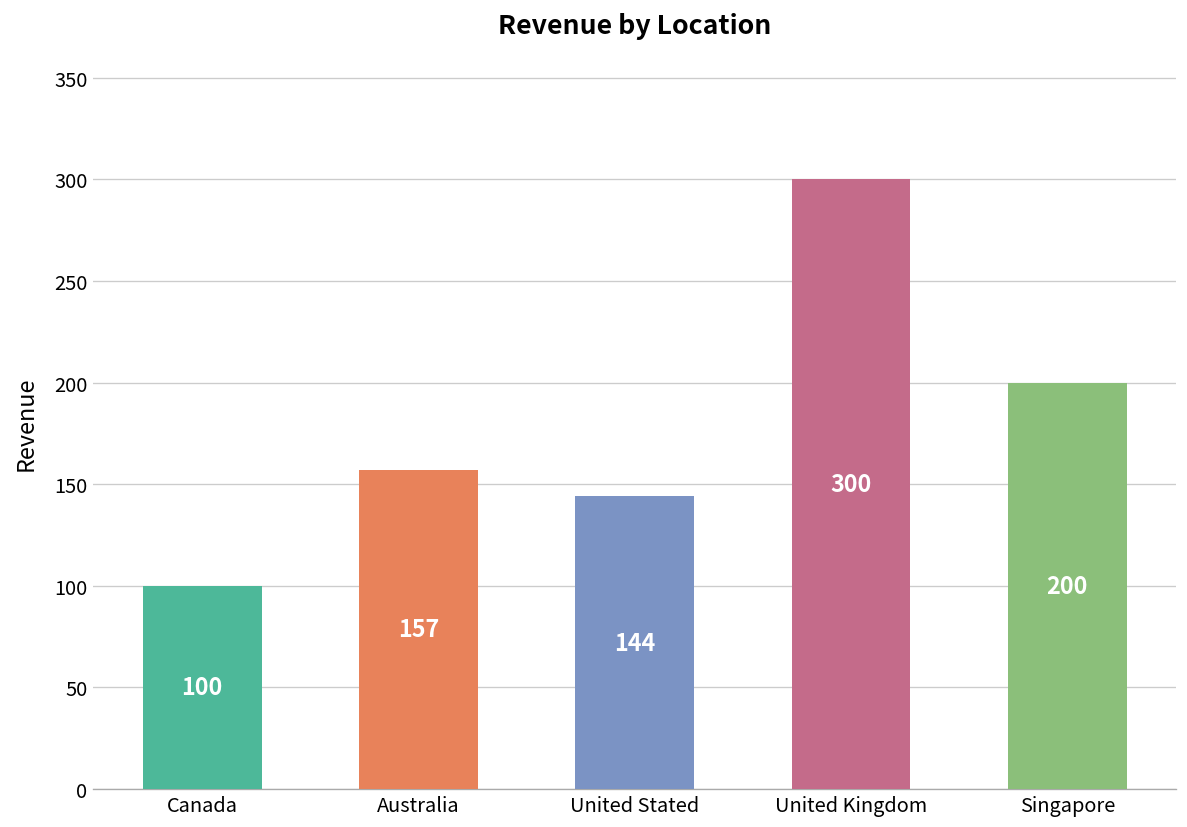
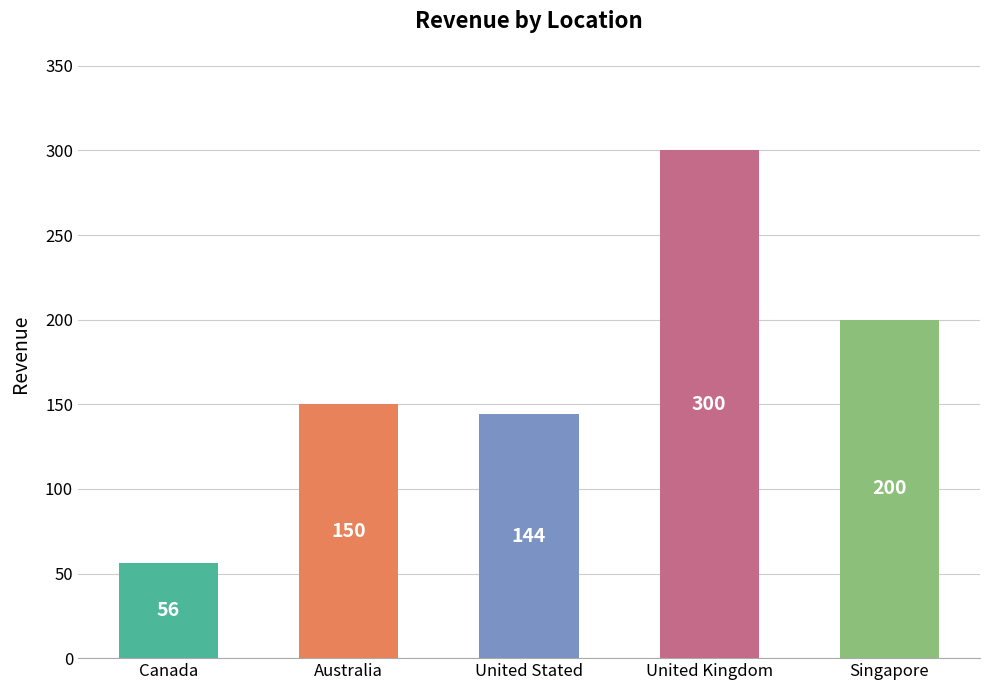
Canada: 100 -> 56
Australia: 157 -> 150
